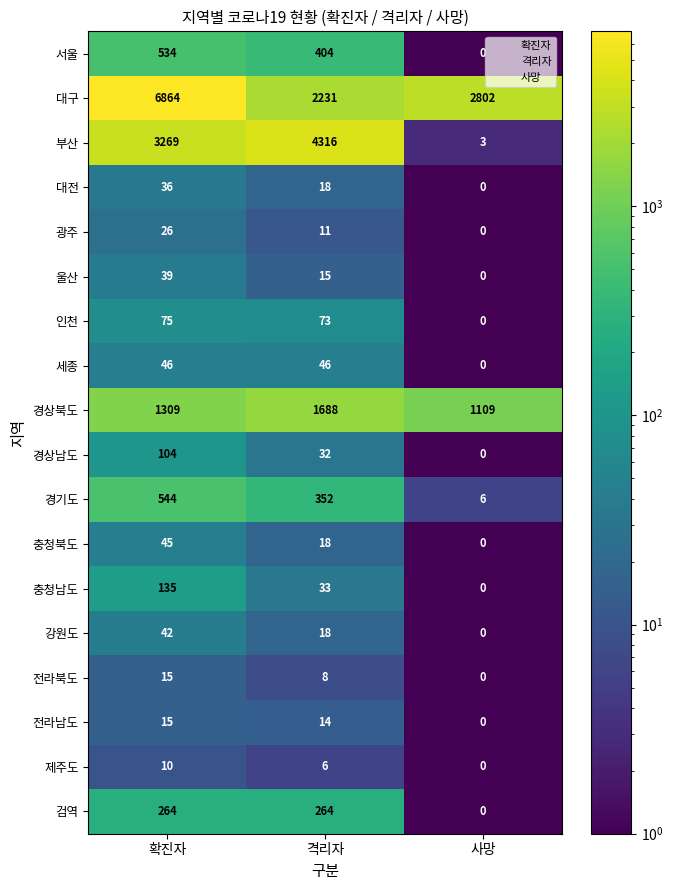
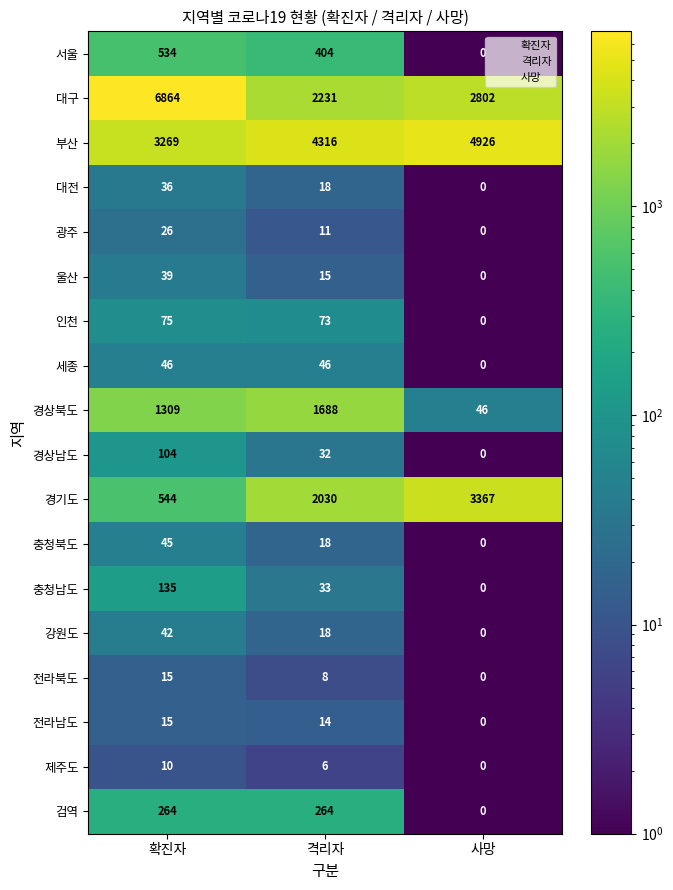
부산, 사망: 3 -> 4926
경상북도, 사망: 1109 -> 46
경기도, 격리자: 352 -> 2030
경기도, 사망: 6 -> 3367
